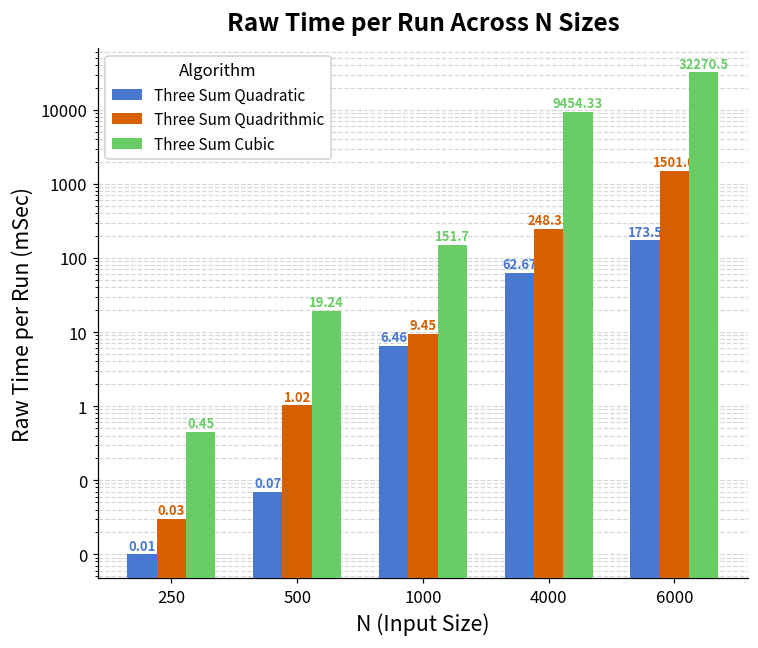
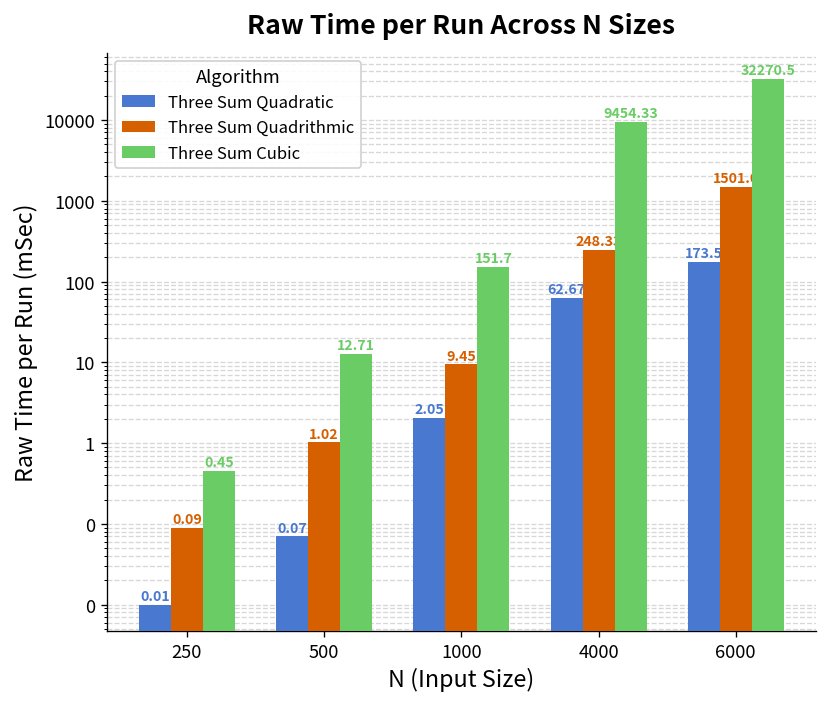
Three Sum Quadrithmic, 250: 0.03 -> 0.09
Three Sum Cubic, 500: 19.24 -> 12.71
Three Sum Quadratic, 1000: 6.46 -> 2.05
